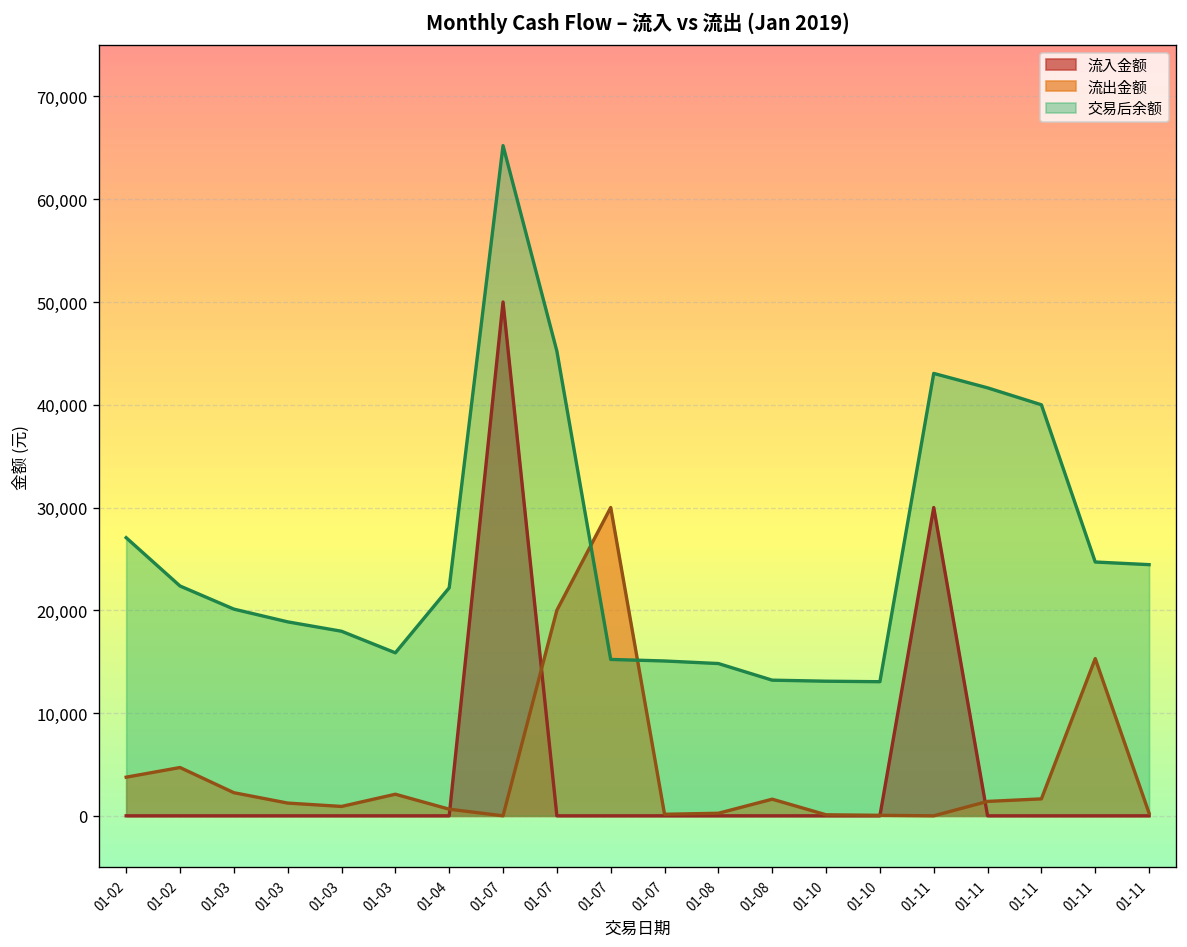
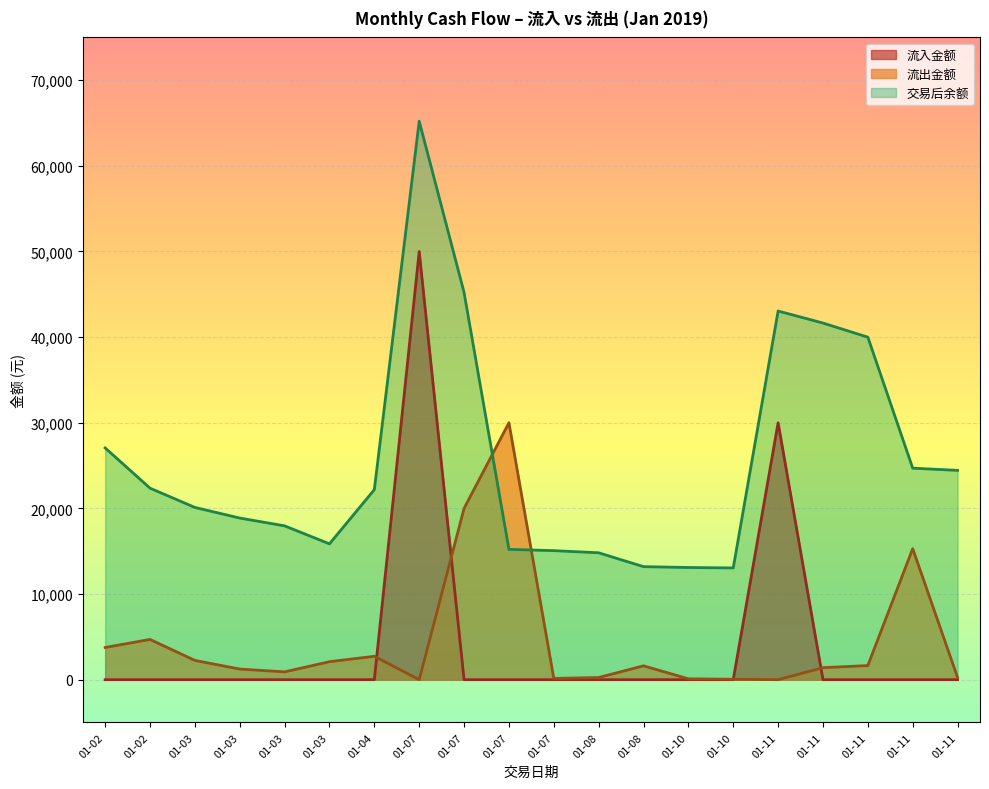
流出金额, 01-04: 1,000 -> 3,000
